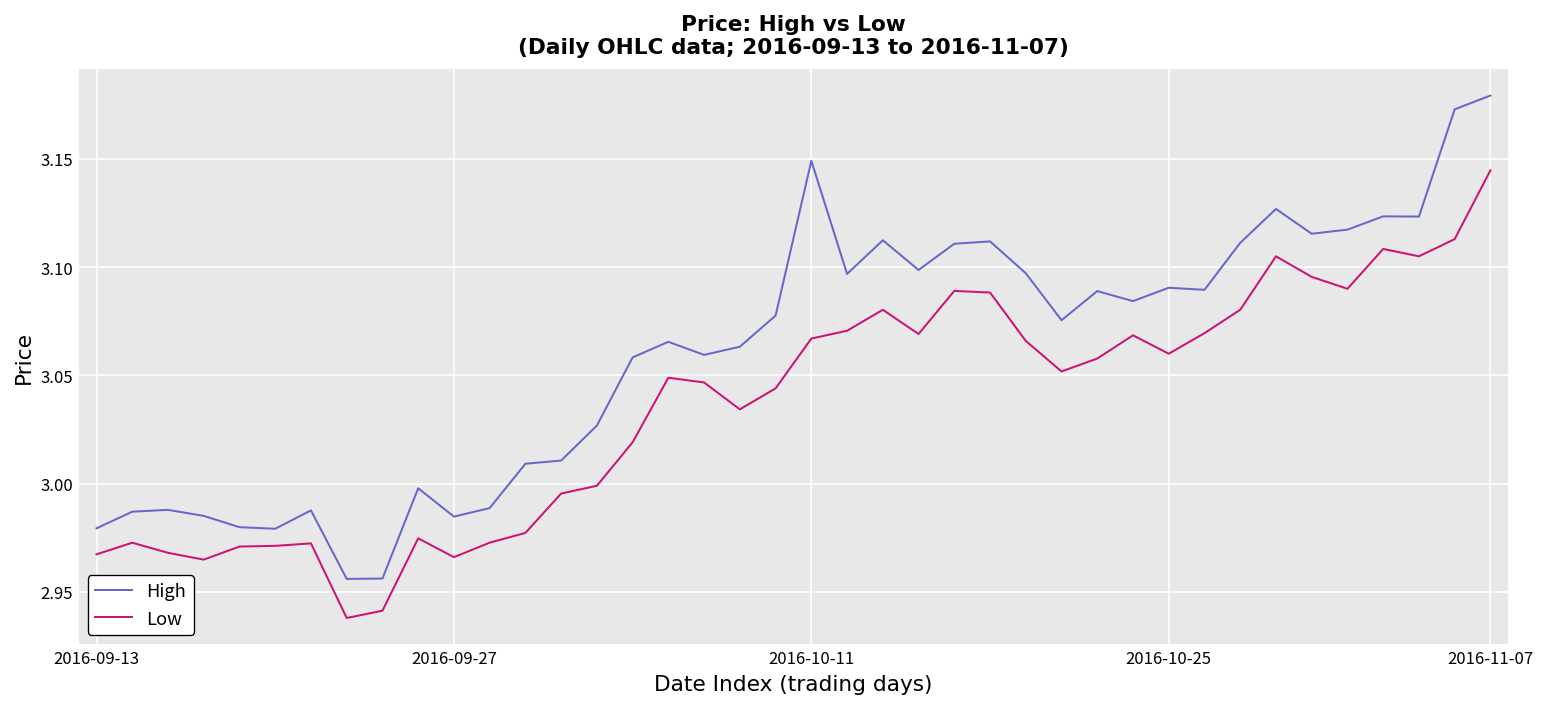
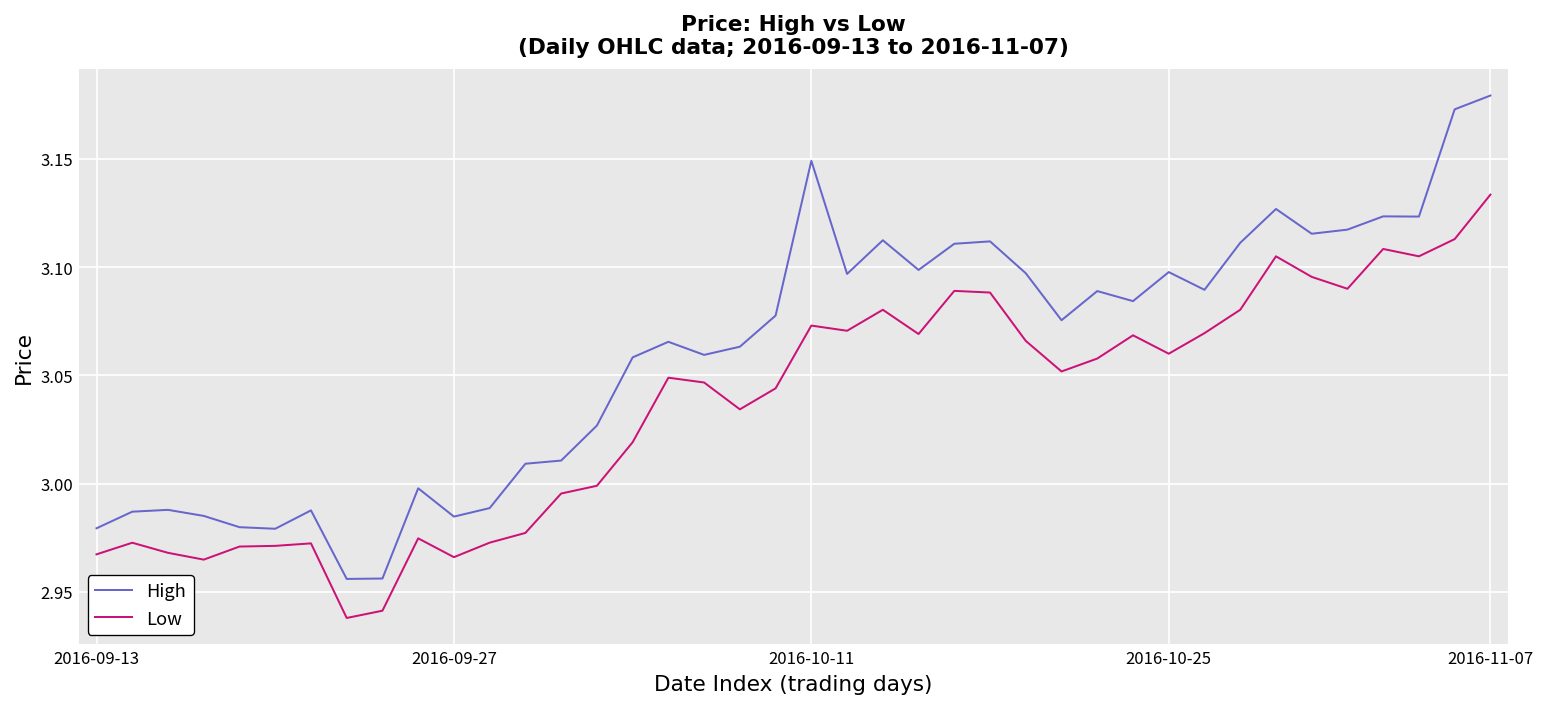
Low, 2016-10-11: 3.067 -> 3.073
High, 2016-10-25: 3.090 -> 3.098
Low, 2016-11-07: 3.145 -> 3.134
